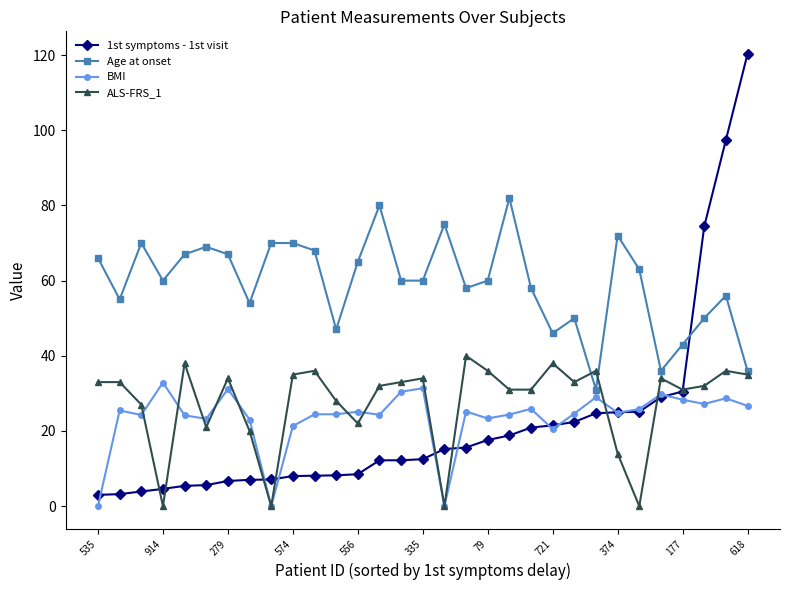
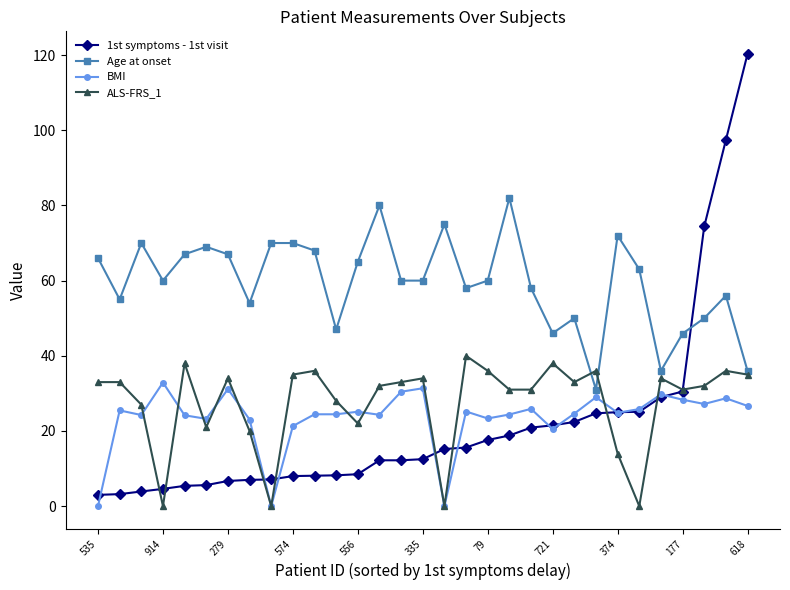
Age at onset, 177: 43 -> 46
